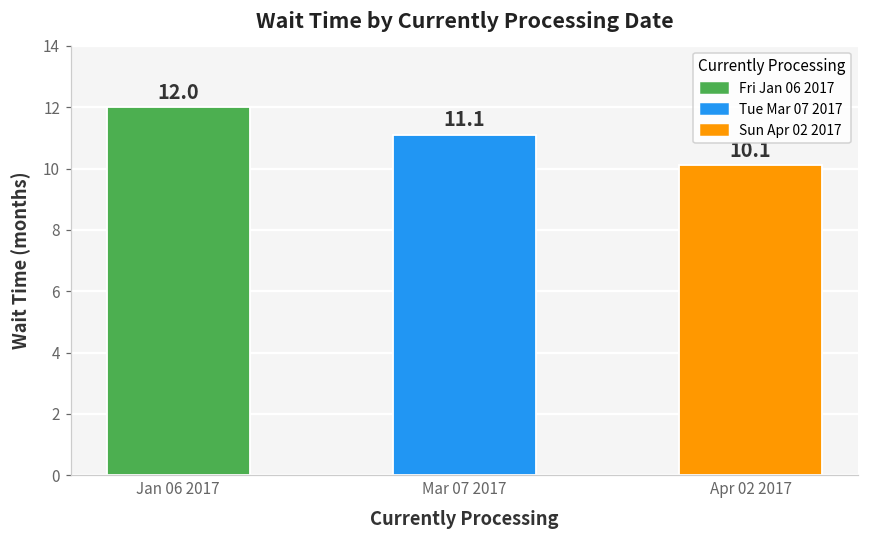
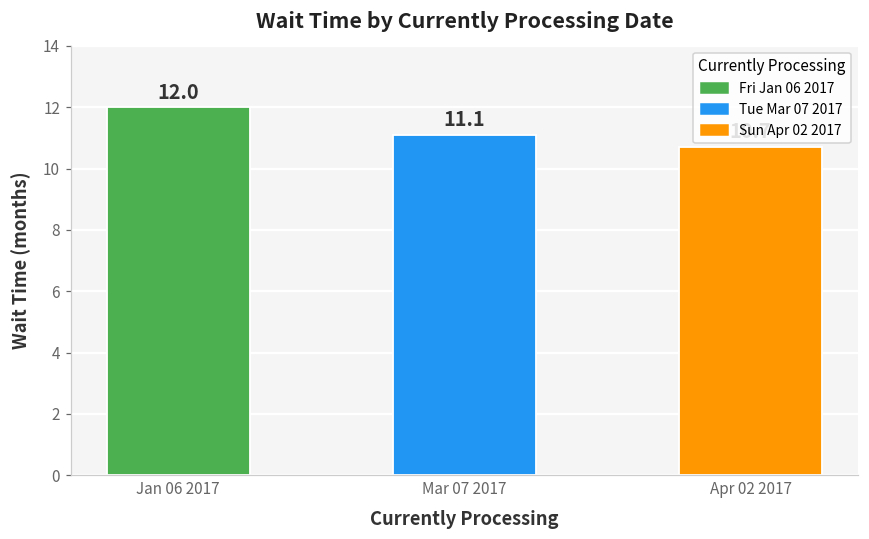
Apr 02 2017: 10.1 -> 10.7
